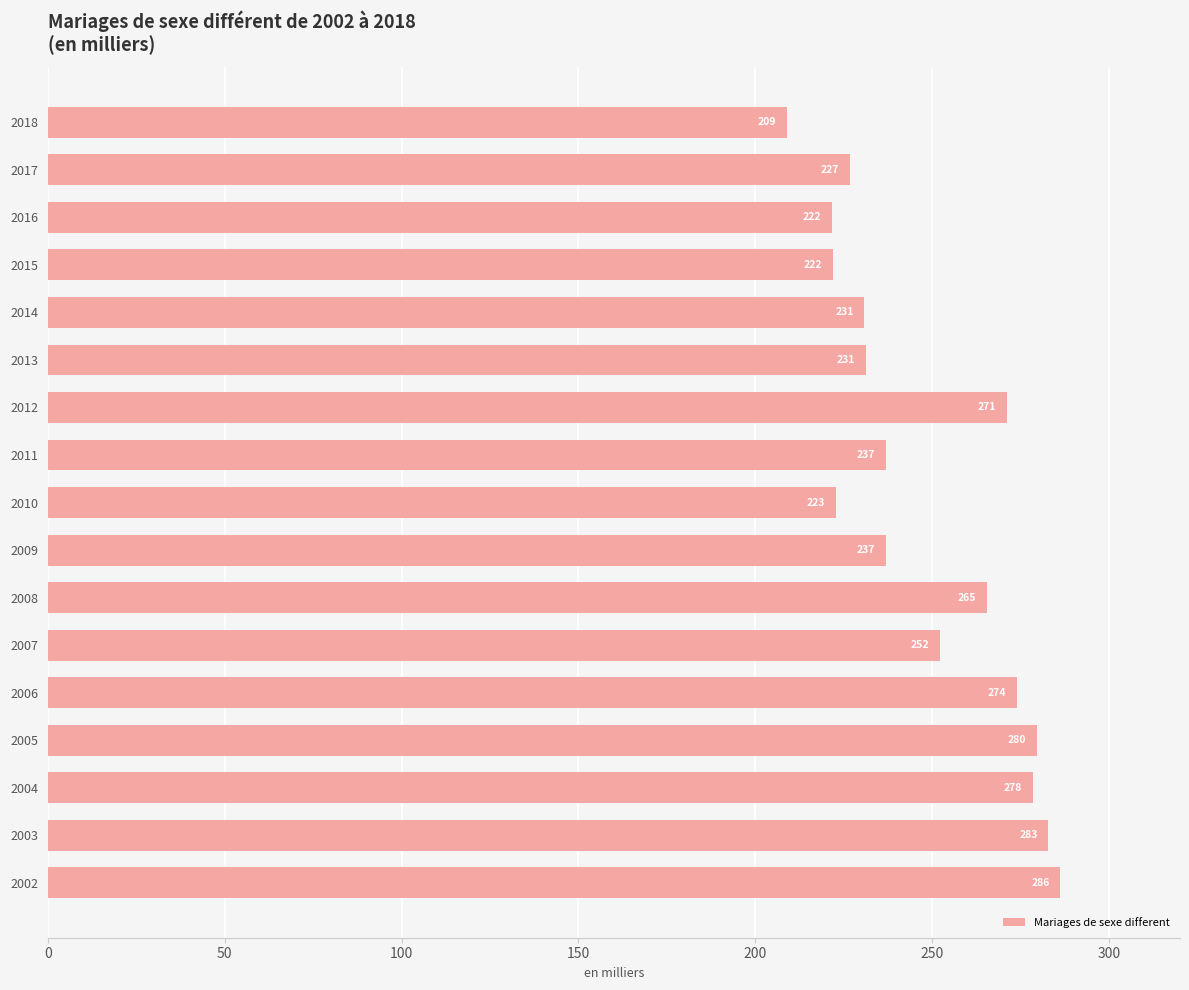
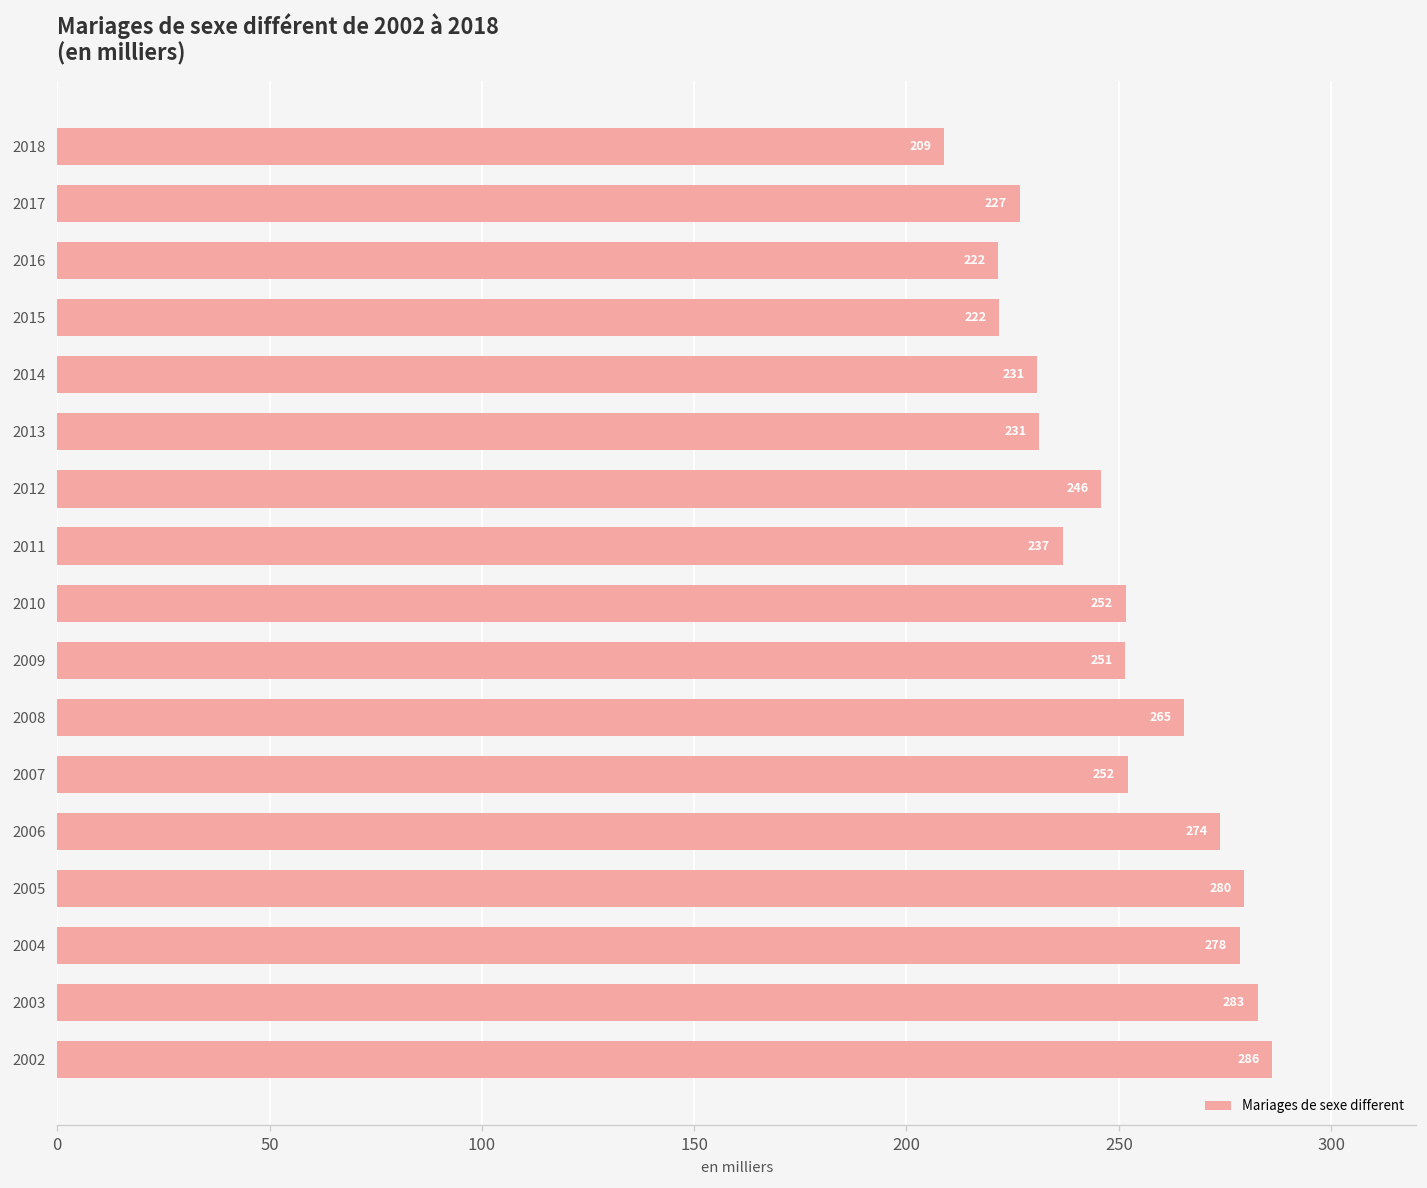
2012: 271 -> 246
2010: 223 -> 252
2009: 237 -> 251
